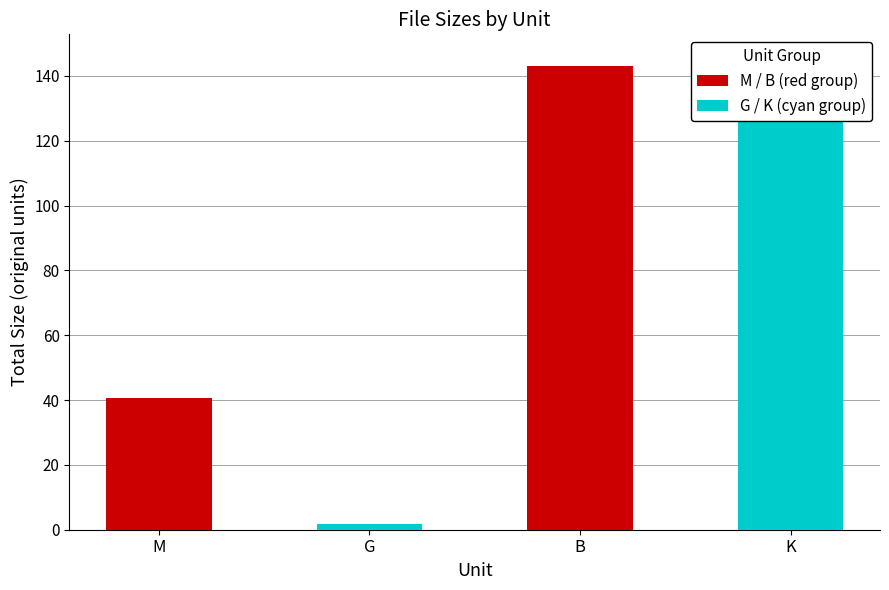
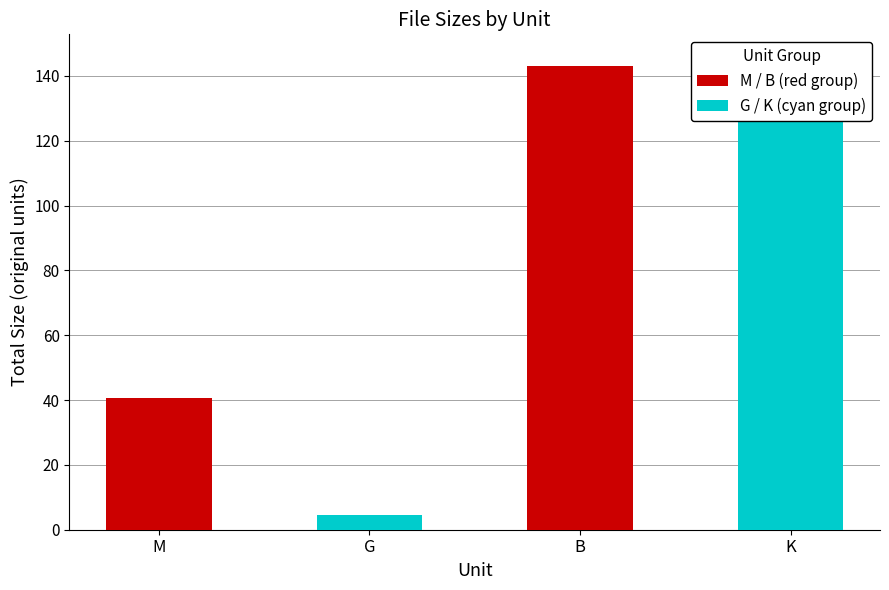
G / K (cyan group), G: 2 -> 5
